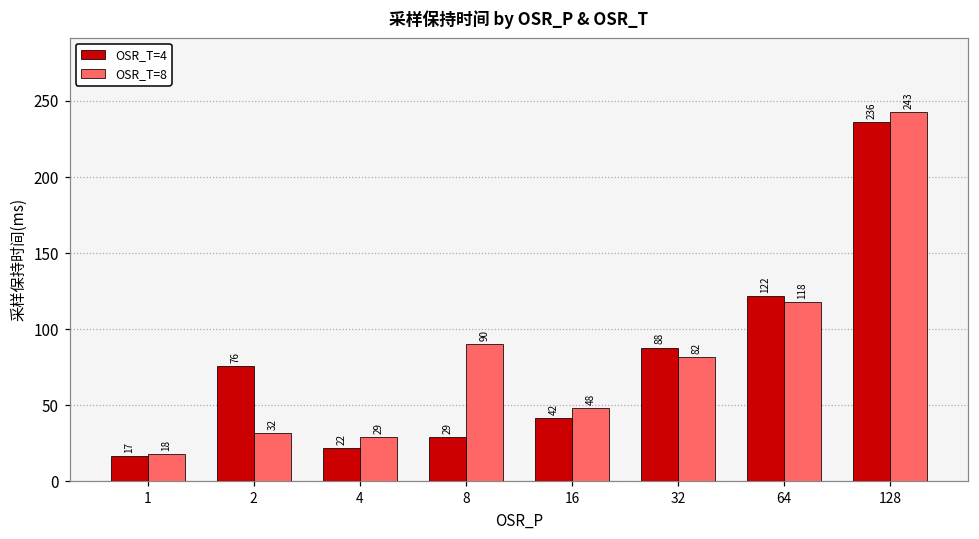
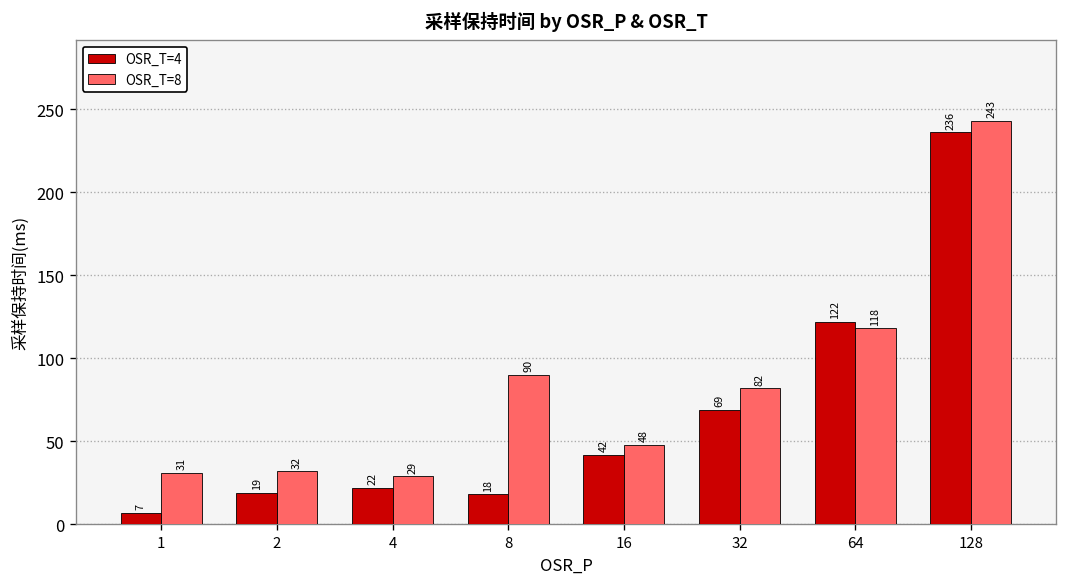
OSR_T=4, 1: 17 -> 7
OSR_T=8, 1: 18 -> 31
OSR_T=4, 2: 76 -> 19
OSR_T=4, 8: 29 -> 18
OSR_T=4, 32: 88 -> 69
